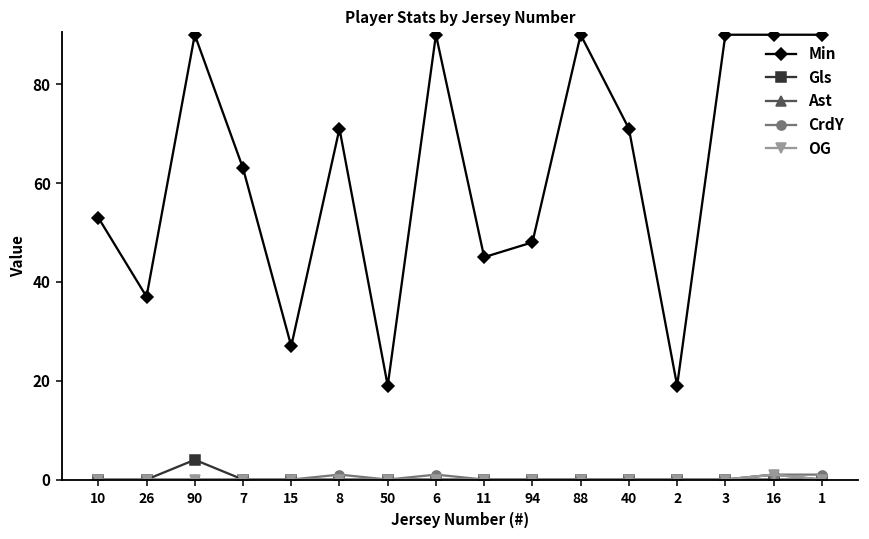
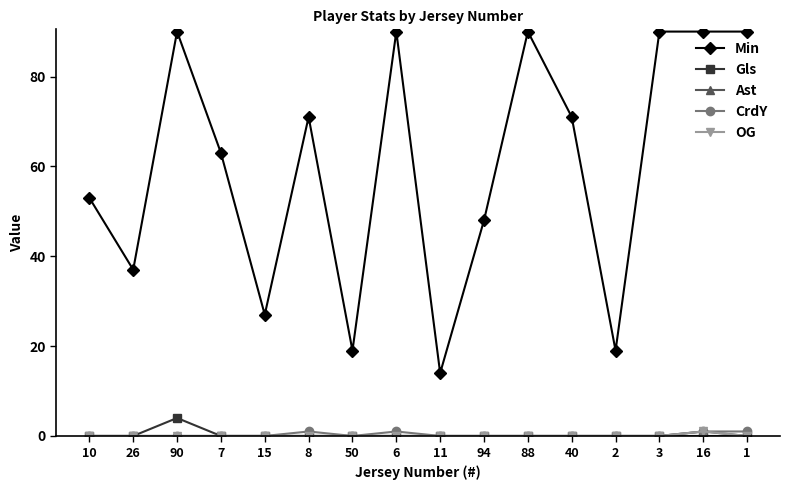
Min, 11: 45 -> 14
